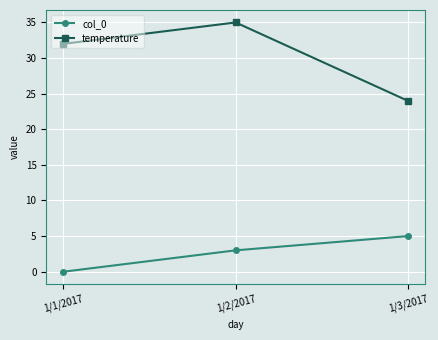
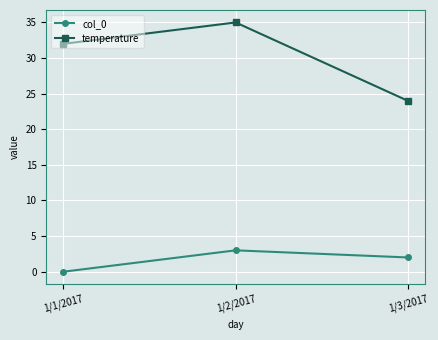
col_0, 1/3/2017: 5 -> 2
